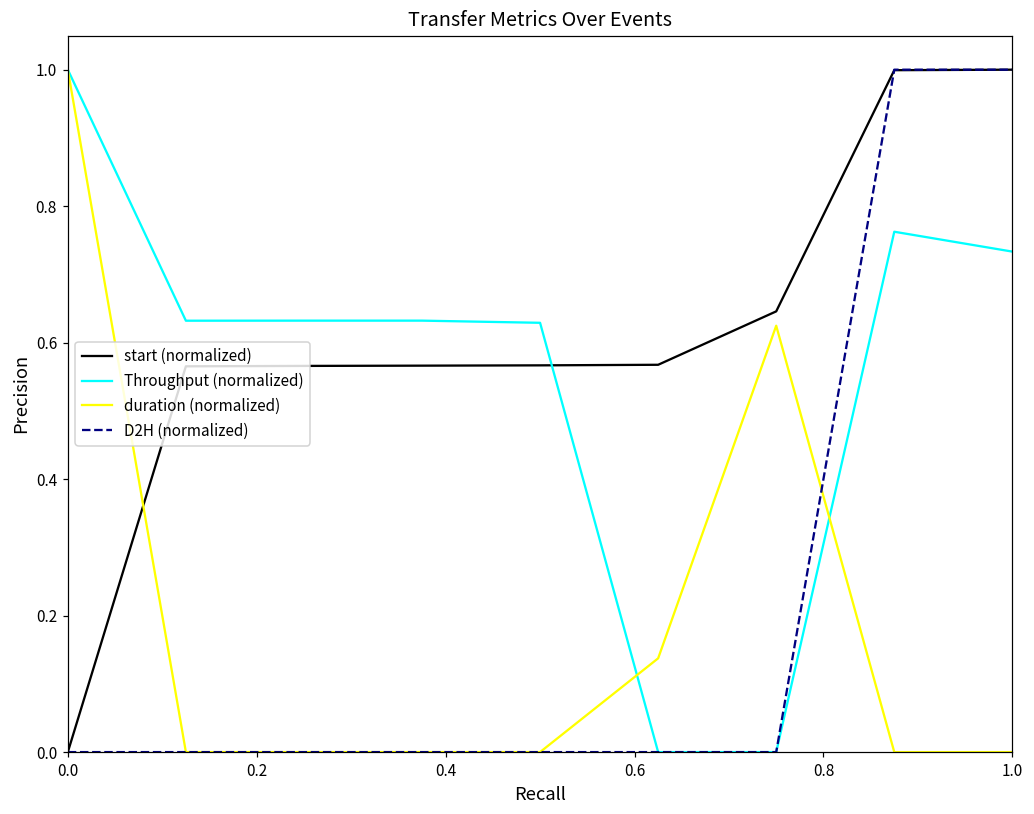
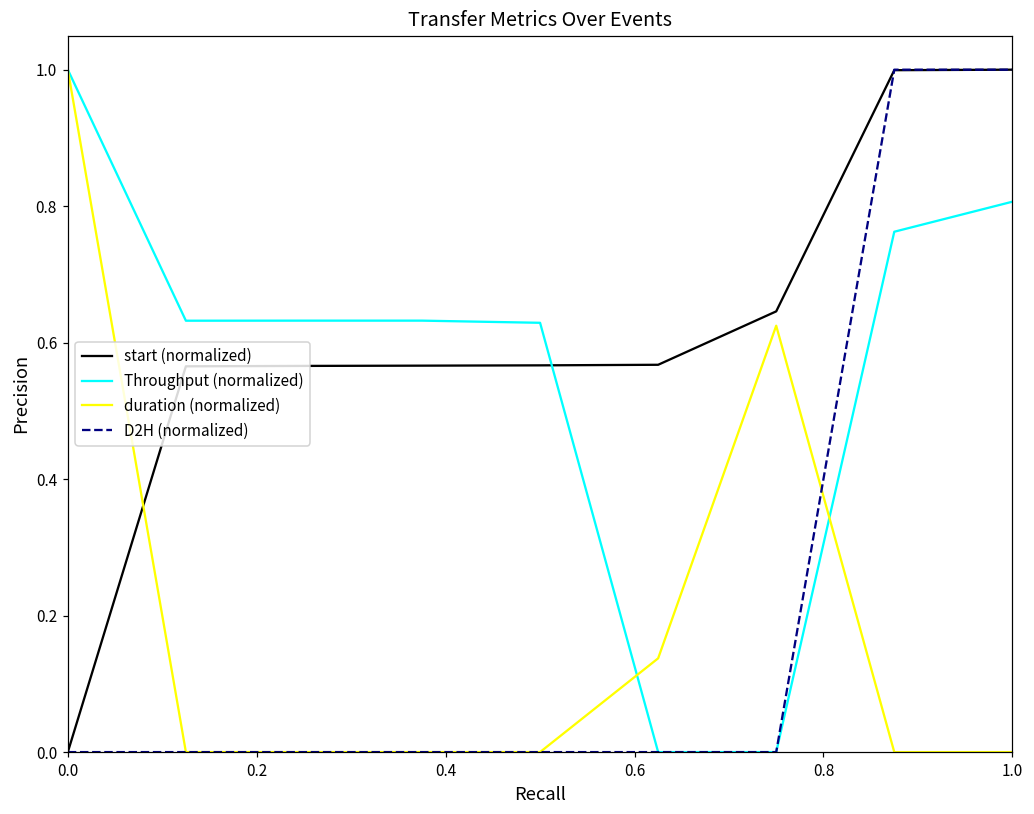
Throughput (normalized), 1.0: 0.73 -> 0.81
